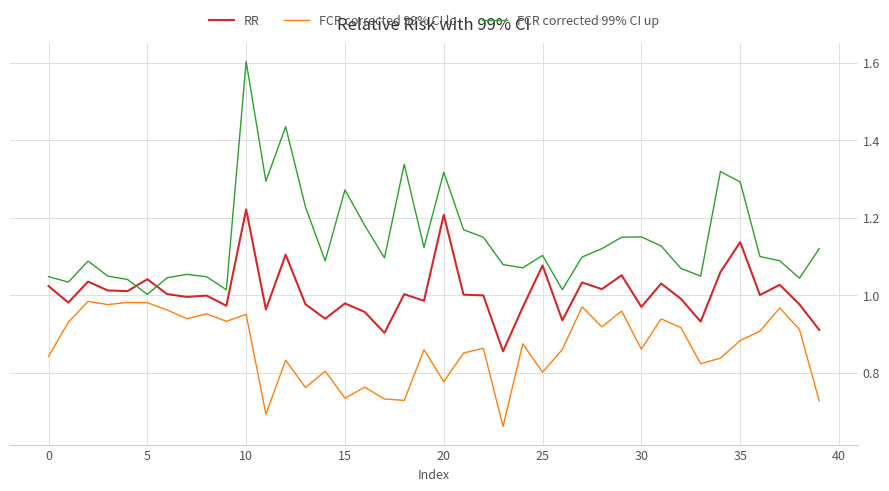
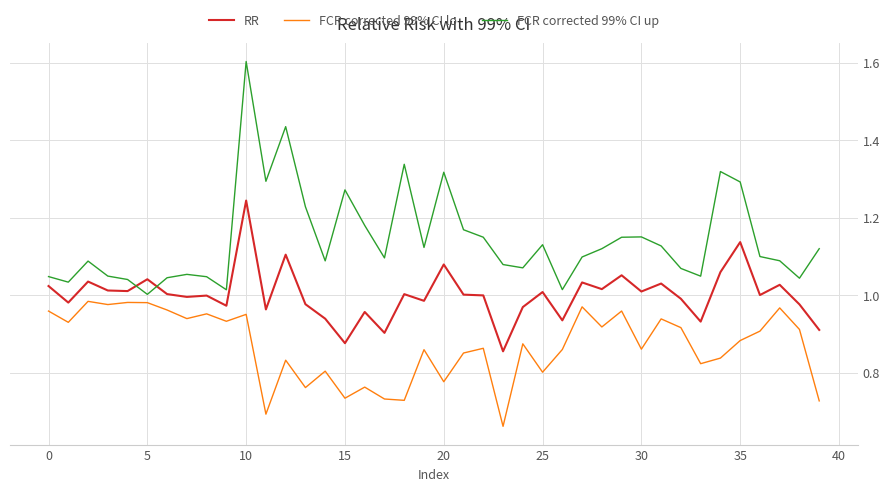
FCR corrected 99% CI lo, 0: 0.84 -> 0.96
RR, 10: 1.22 -> 1.24
RR, 15: 0.98 -> 0.88
RR, 20: 1.21 -> 1.08
RR, 25: 1.08 -> 1.01
FCR corrected 99% CI up, 25: 1.10 -> 1.13
RR, 30: 0.97 -> 1.01
